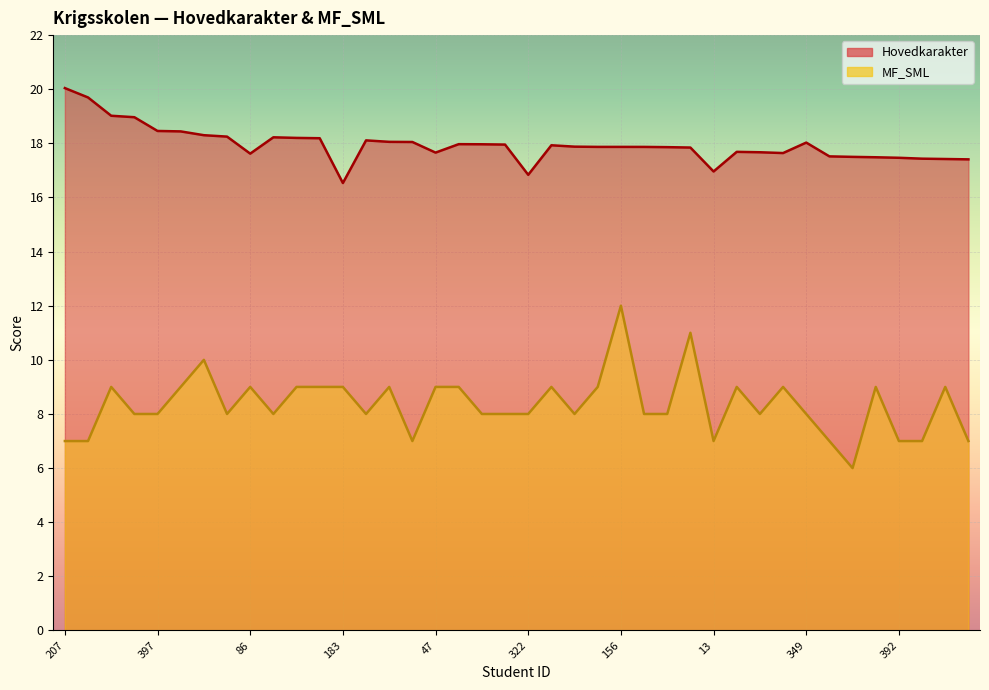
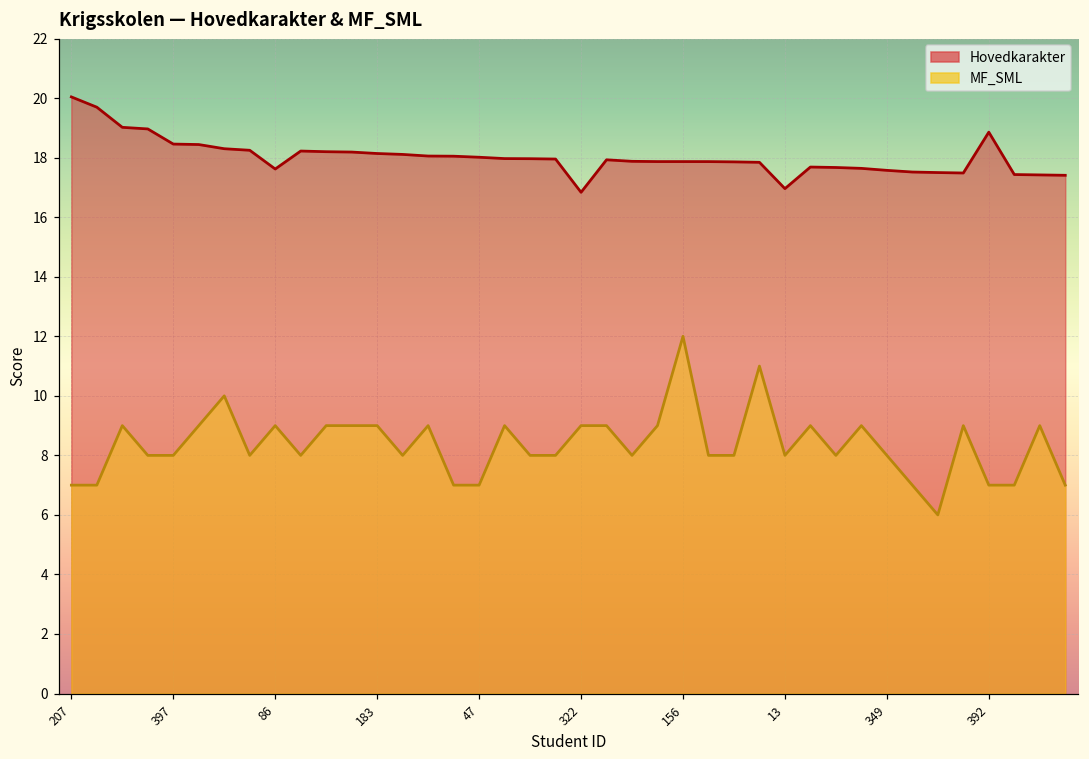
Hovedkarakter, 183: 16.5 -> 18.1
Hovedkarakter, 47: 17.7 -> 18.0
MF_SML, 47: 9 -> 7
MF_SML, 322: 8 -> 9
MF_SML, 13: 7 -> 8
Hovedkarakter, 349: 18.0 -> 17.6
Hovedkarakter, 392: 17.5 -> 18.9
